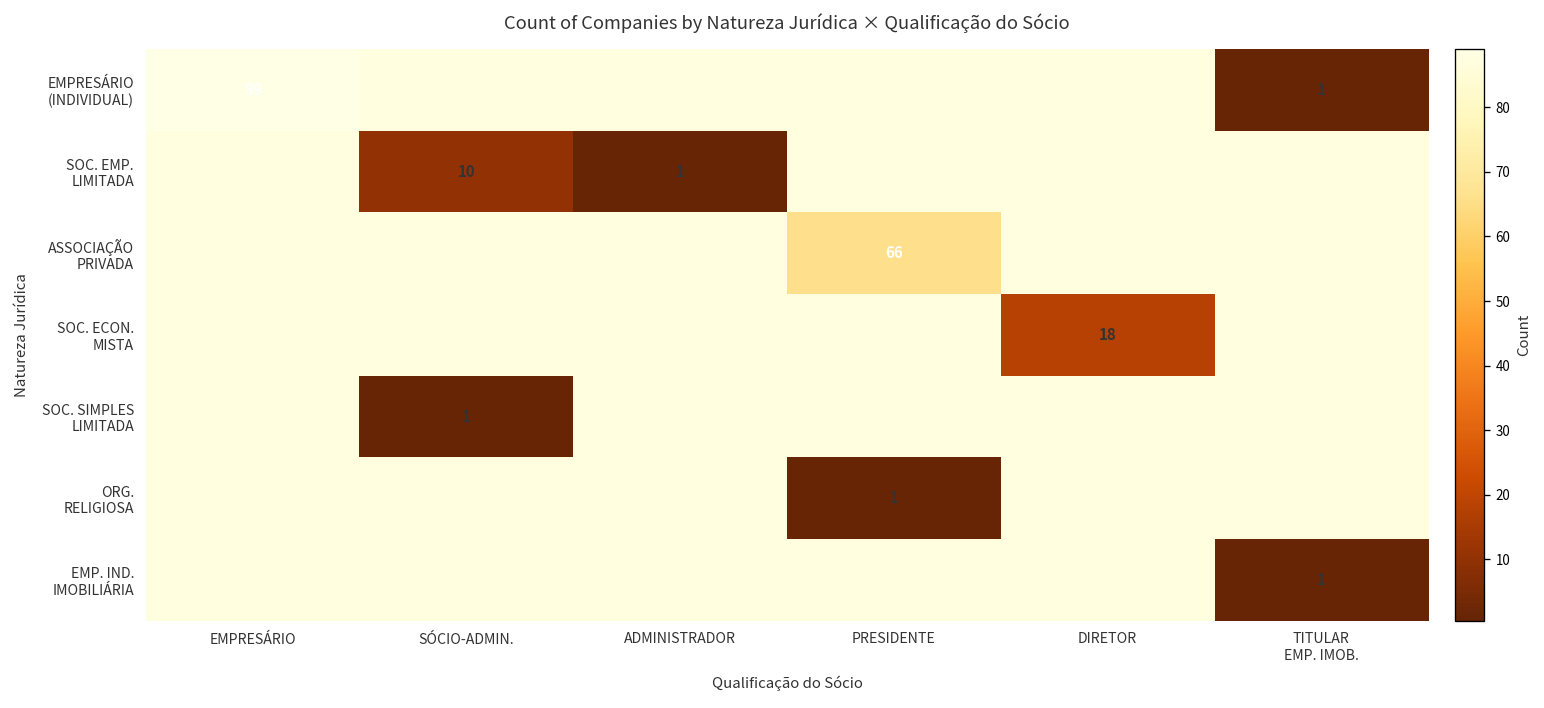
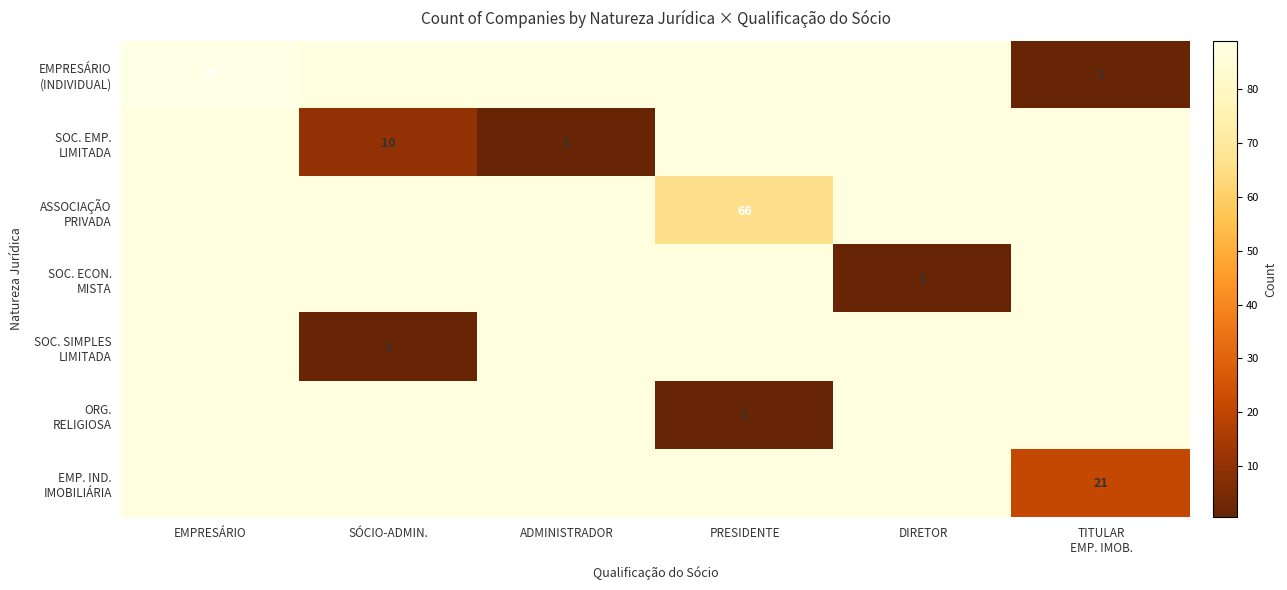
SOC. ECON. MISTA, DIRETOR: 18 -> 1
EMP. IND. IMOBILIÁRIA, TITULAR EMP. IMOB.: 1 -> 21
